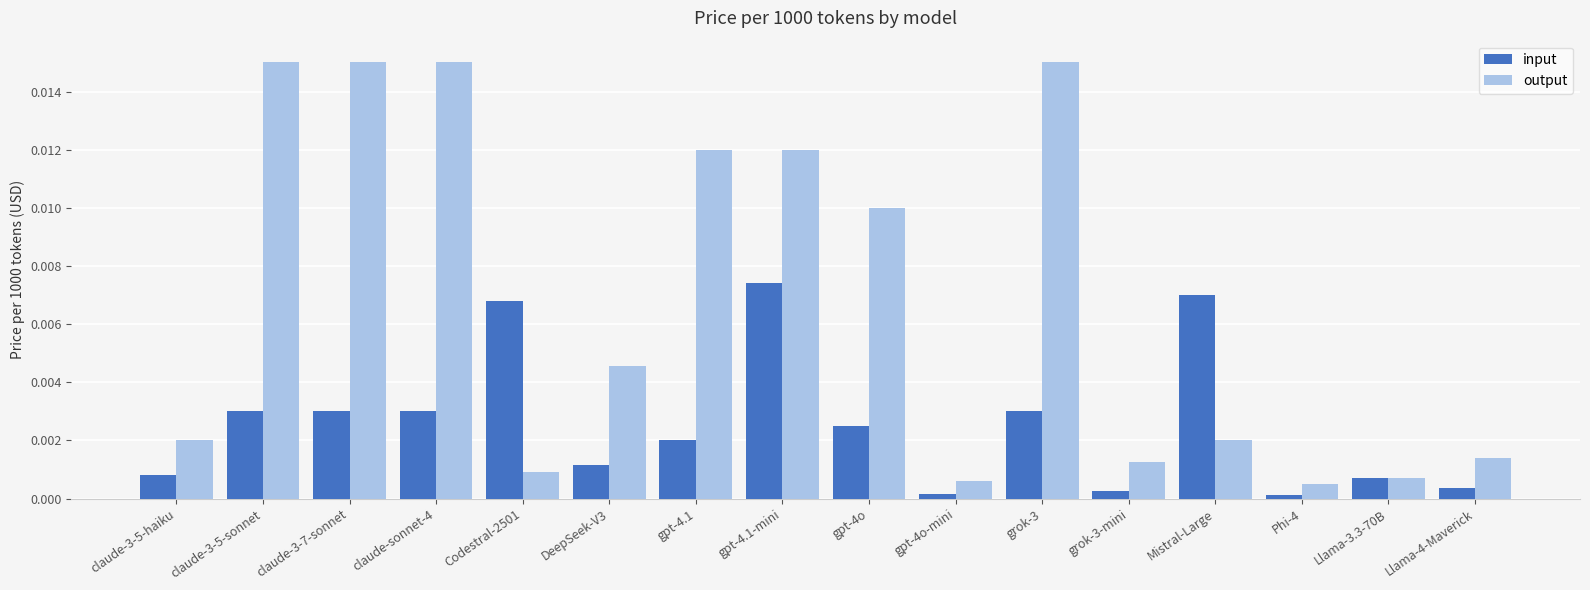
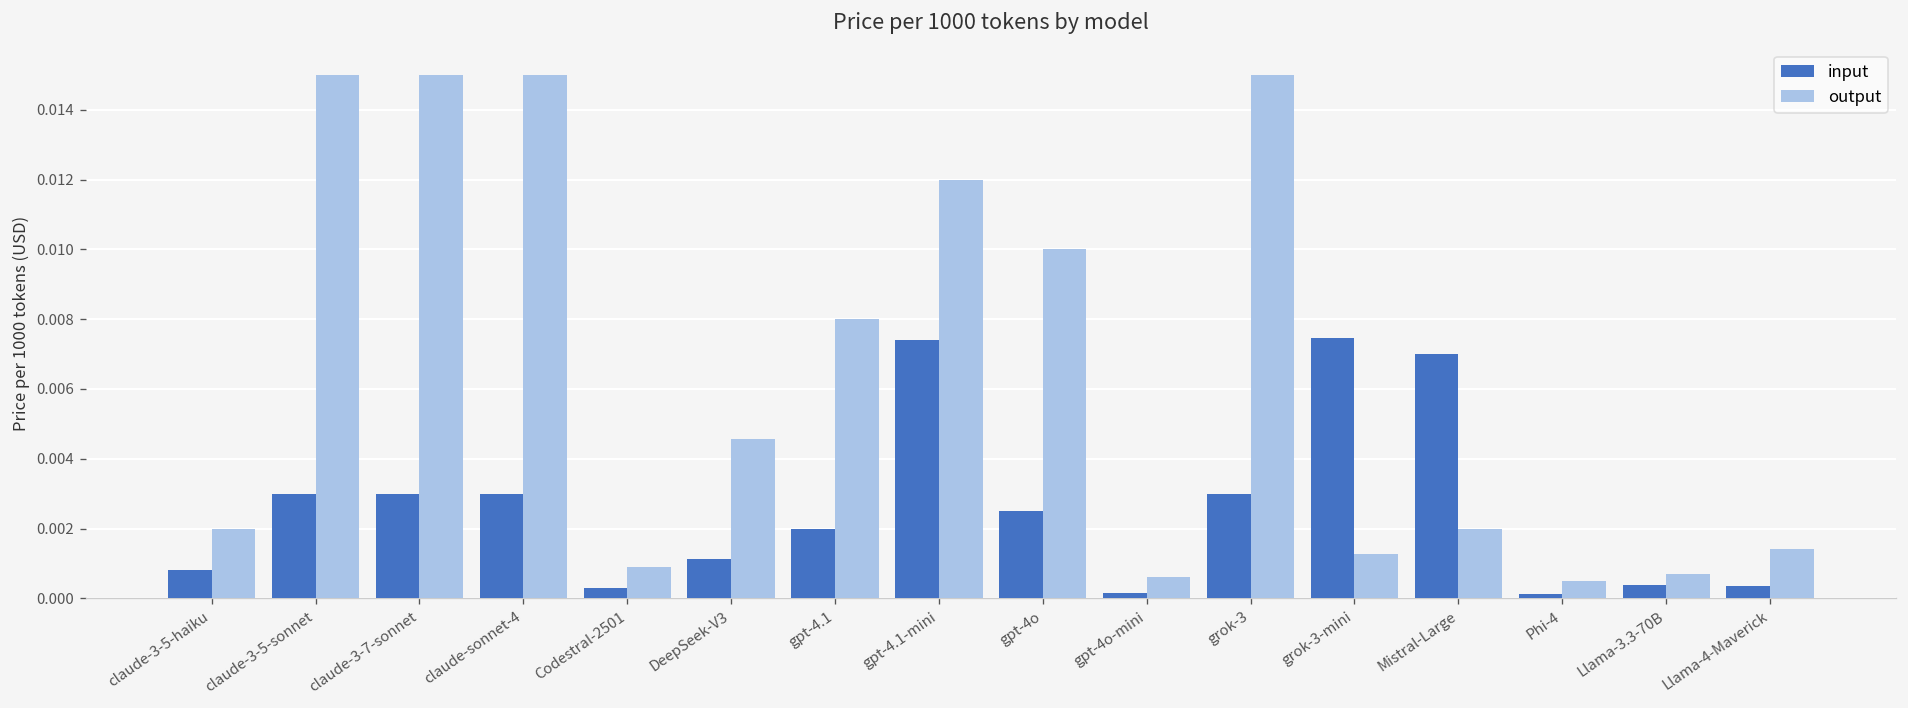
input, Codestral-2501: 0.0068 -> 0.0003
output, gpt-4.1: 0.012 -> 0.008
input, grok-3-mini: 0.0003 -> 0.0075
input, Llama-3.3-70B: 0.0007 -> 0.0004
